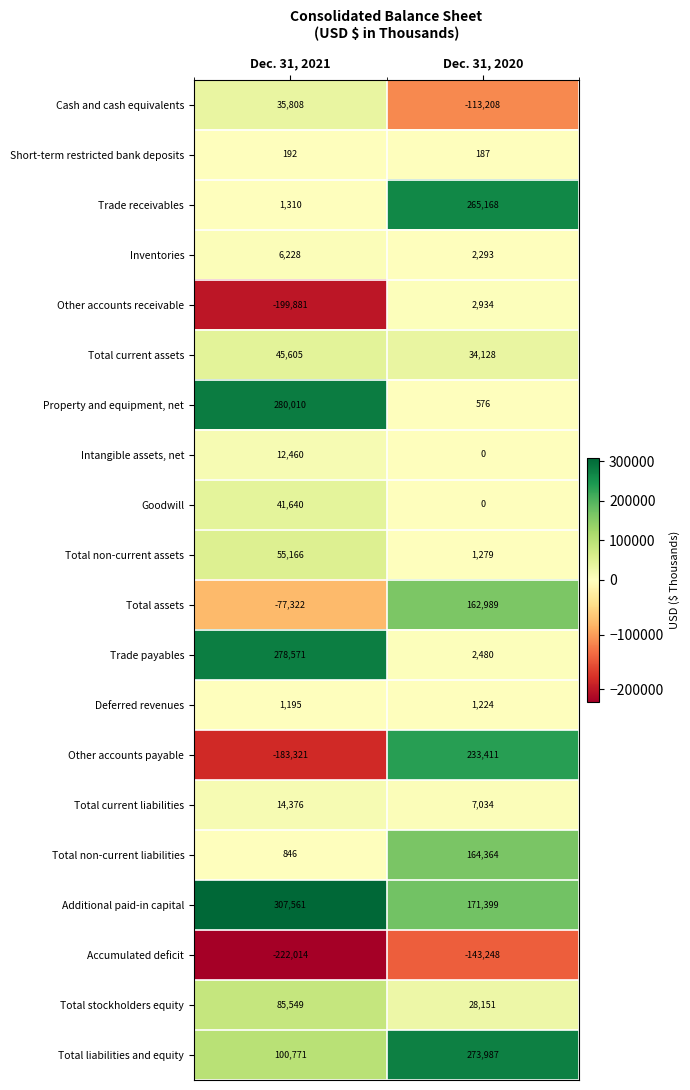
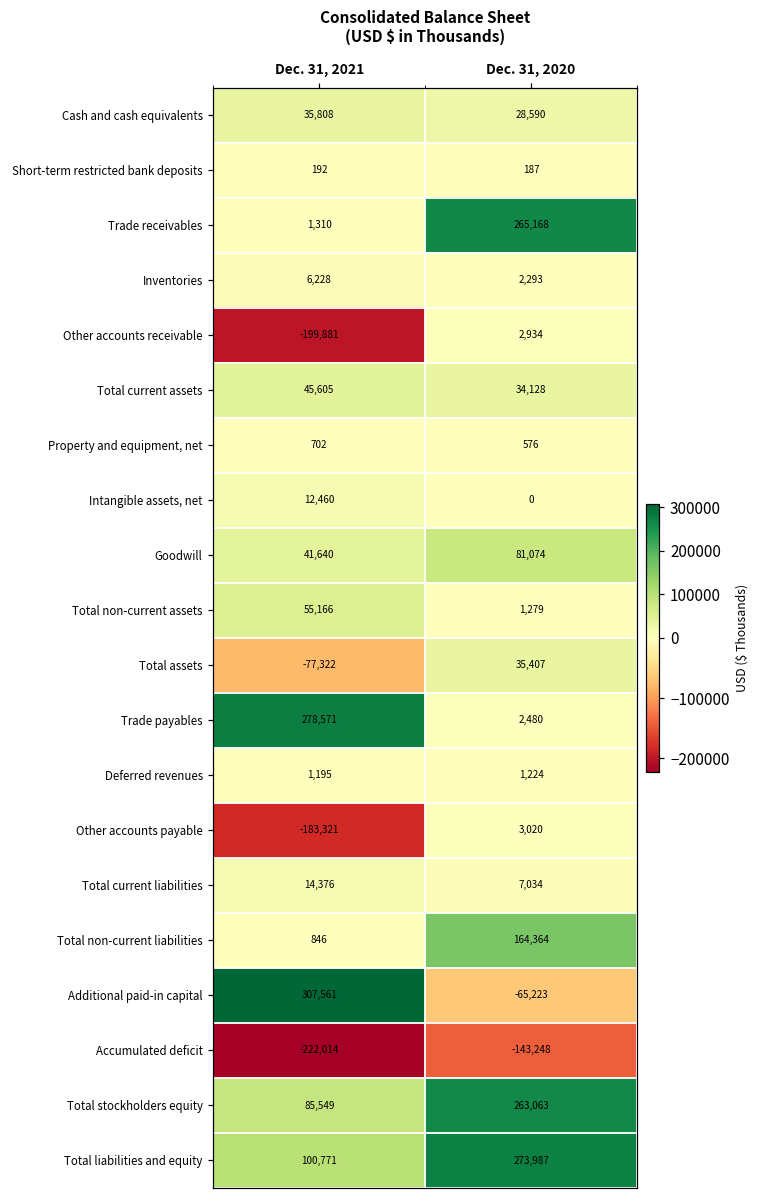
Cash and cash equivalents, Dec. 31, 2020: -113,208 -> 28,590
Property and equipment, net, Dec. 31, 2021: 280,010 -> 702
Goodwill, Dec. 31, 2020: 0 -> 81,074
Total assets, Dec. 31, 2020: 162,989 -> 35,407
Other accounts payable, Dec. 31, 2020: 233,411 -> 3,020
Additional paid-in capital, Dec. 31, 2020: 171,399 -> -65,223
Total stockholders equity, Dec. 31, 2020: 28,151 -> 263,063
